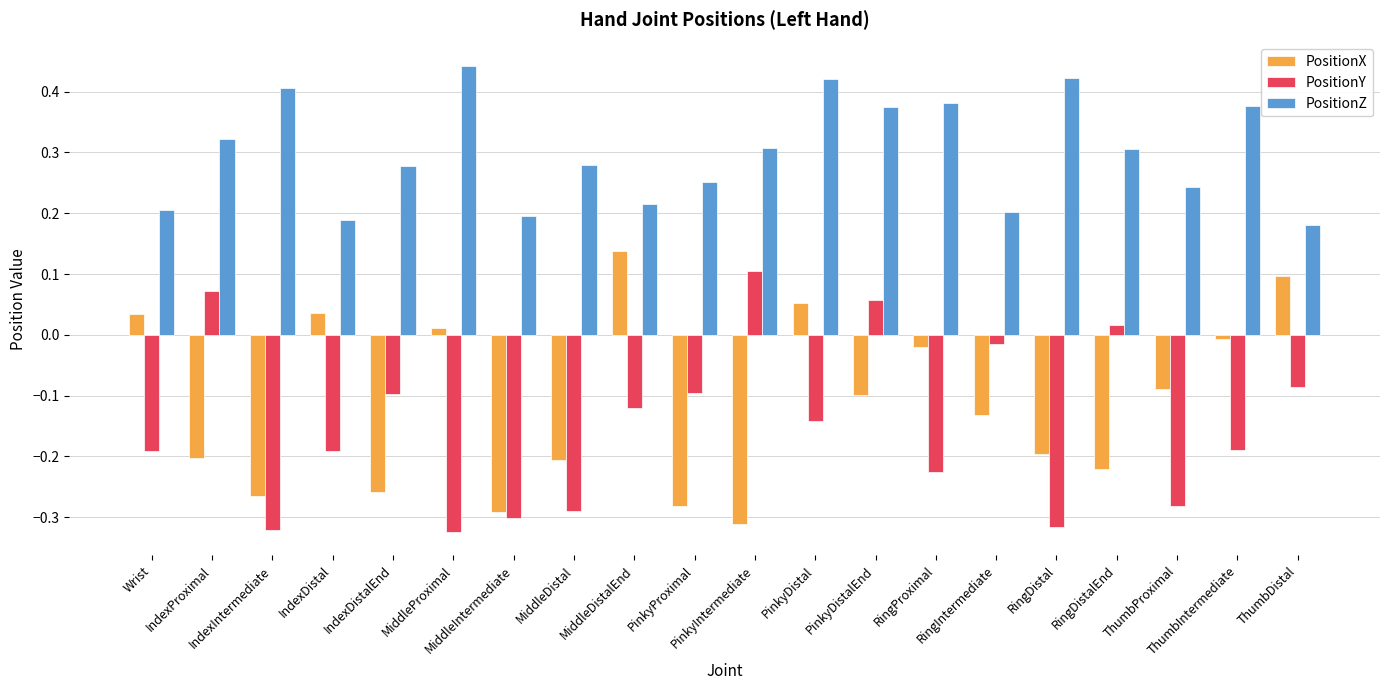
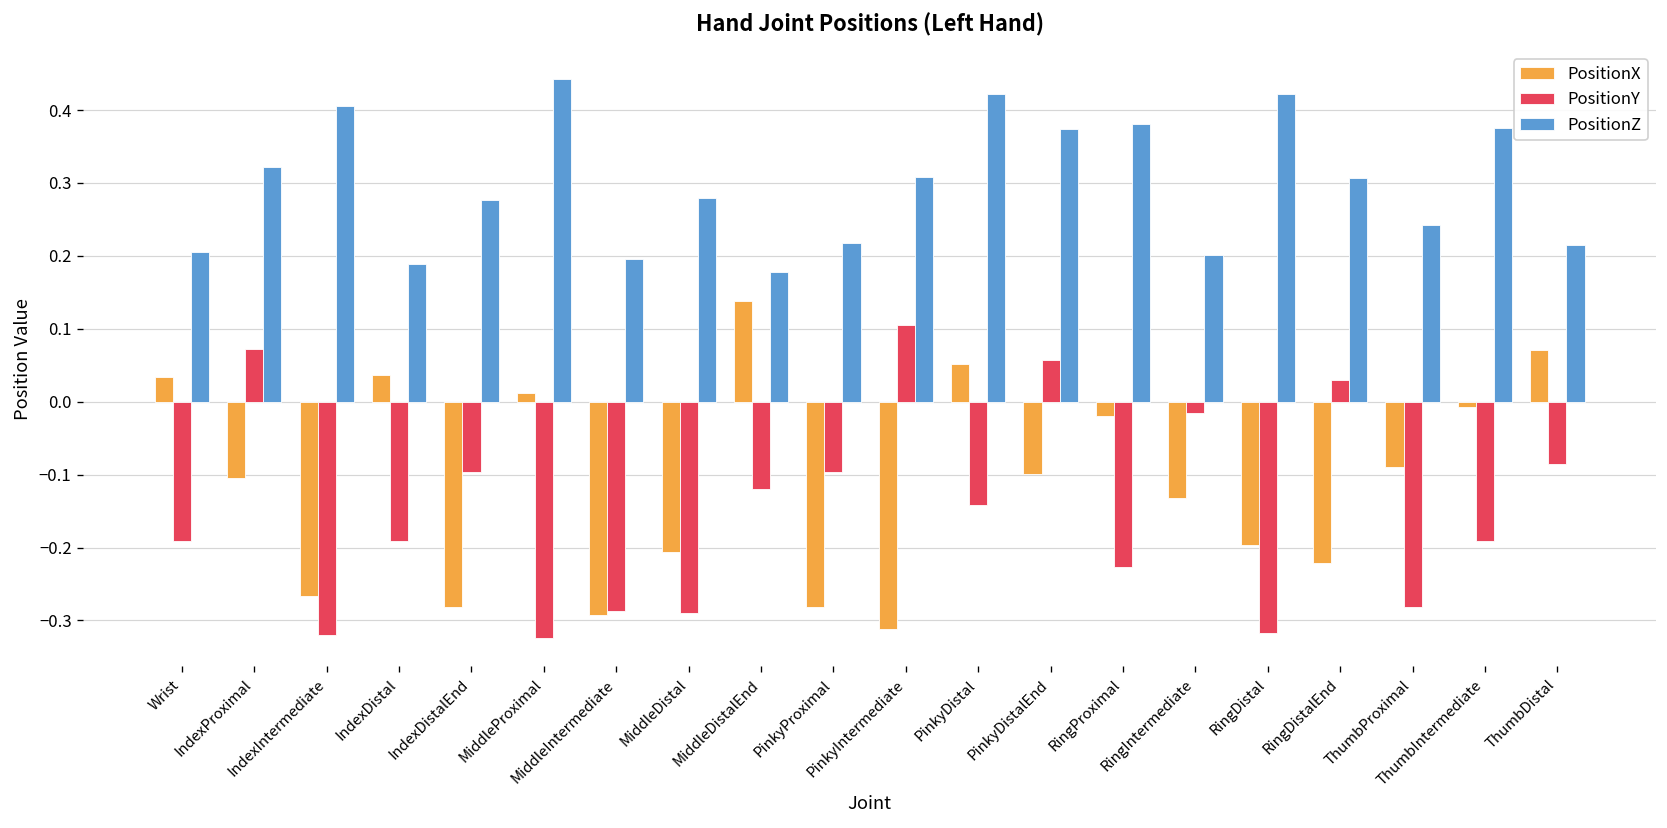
PositionX, IndexProximal: -0.20 -> -0.10
PositionX, IndexDistalEnd: -0.26 -> -0.28
PositionY, MiddleIntermediate: -0.30 -> -0.29
PositionZ, MiddleDistalEnd: 0.22 -> 0.18
PositionZ, PinkyProximal: 0.25 -> 0.22
PositionY, RingDistalEnd: 0.02 -> 0.03
PositionX, ThumbDistal: 0.10 -> 0.07
PositionZ, ThumbDistal: 0.18 -> 0.22
